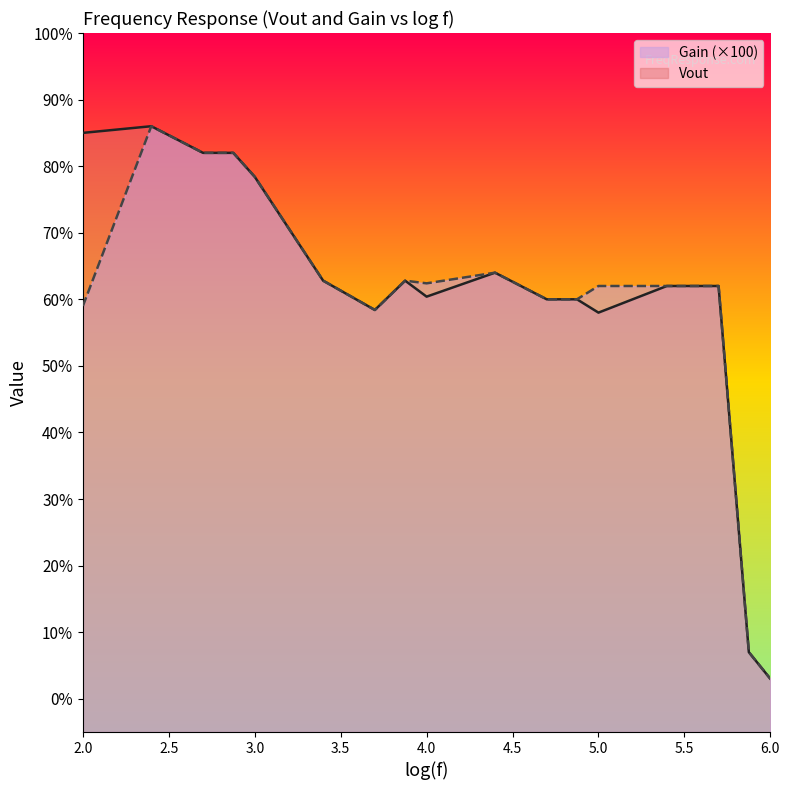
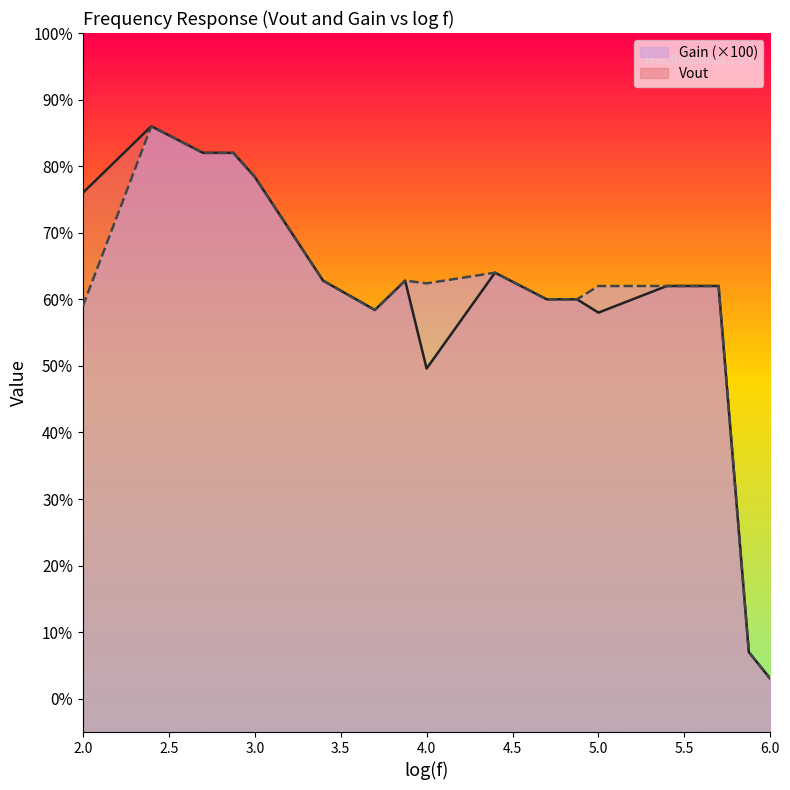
Vout, 2.0: 85% -> 76%
Vout, 4.0: 60% -> 50%
